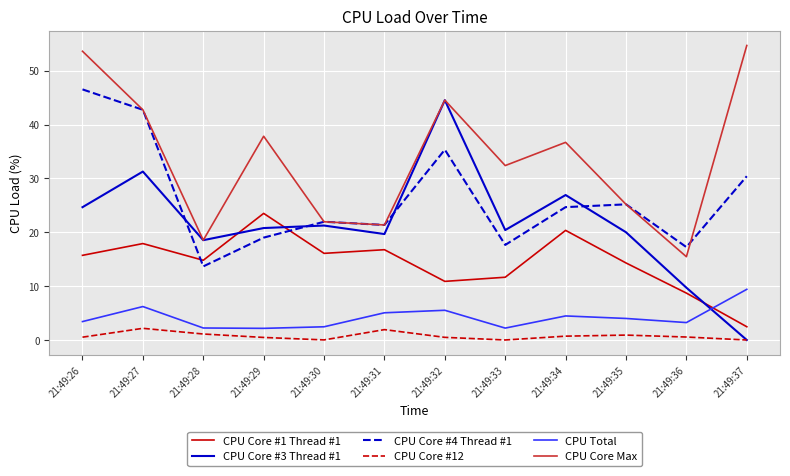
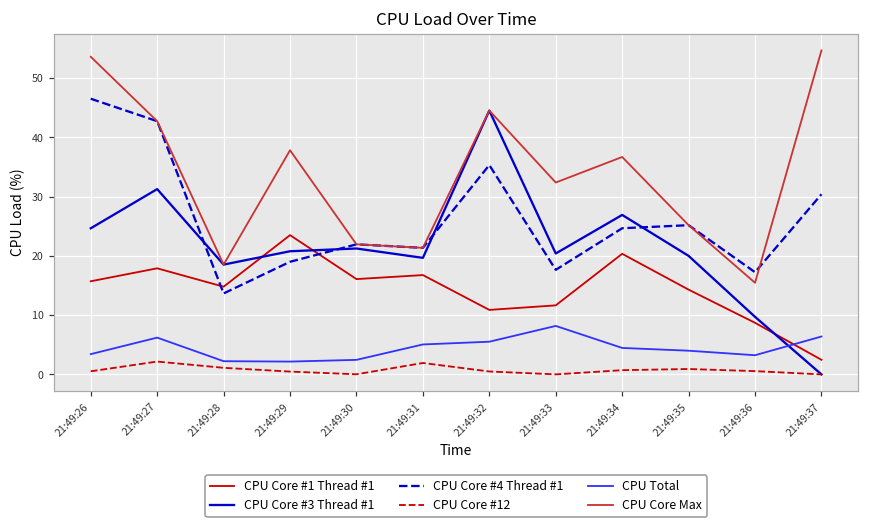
CPU Total, 21:49:33: 2 -> 8
CPU Total, 21:49:37: 9 -> 6
